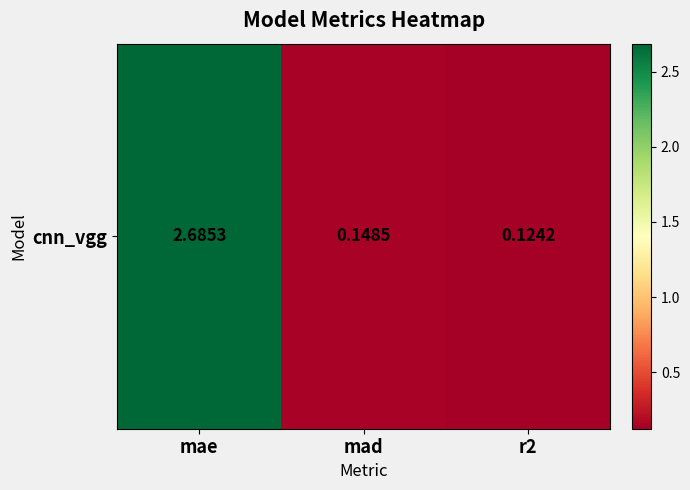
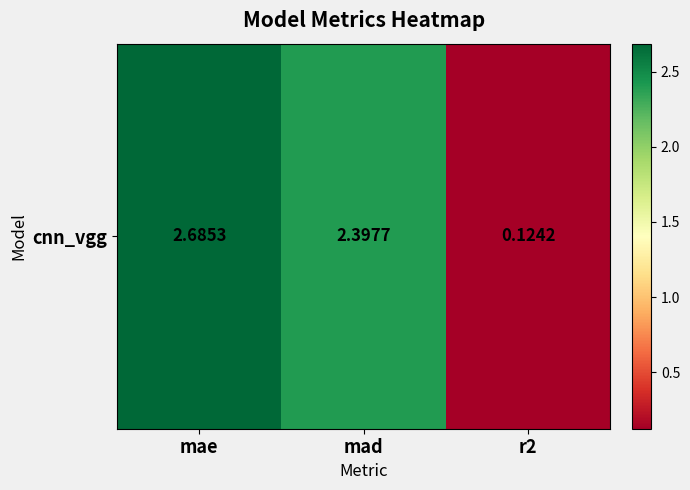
cnn_vgg, mad: 0.1485 -> 2.3977
